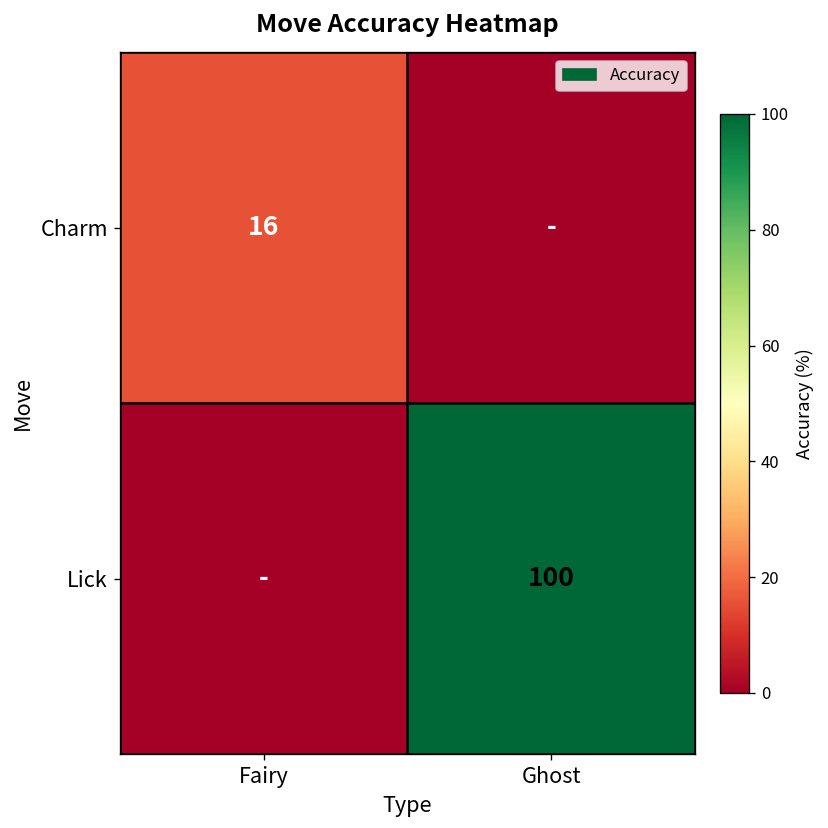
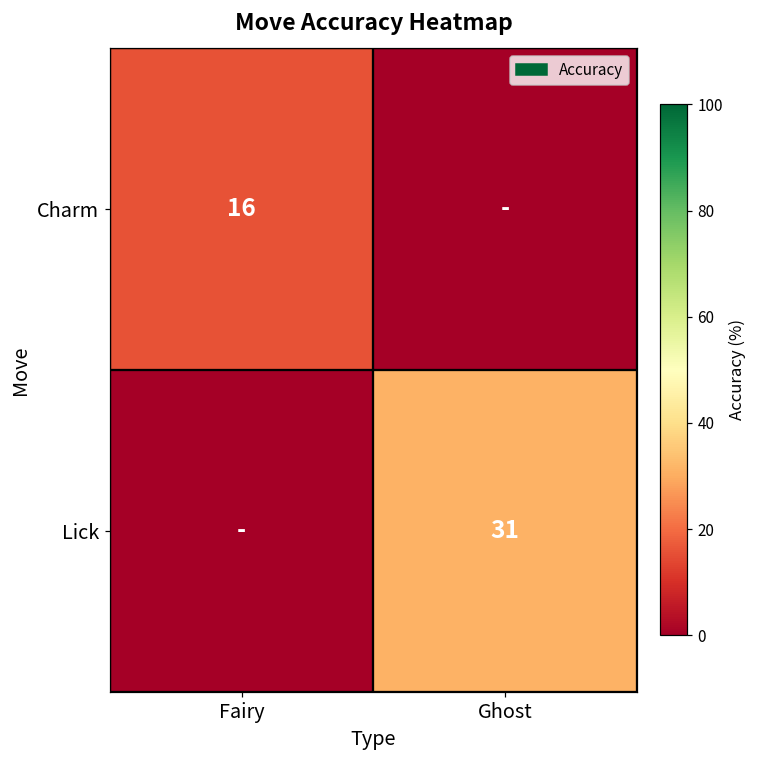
Lick, Ghost: 100 -> 31
